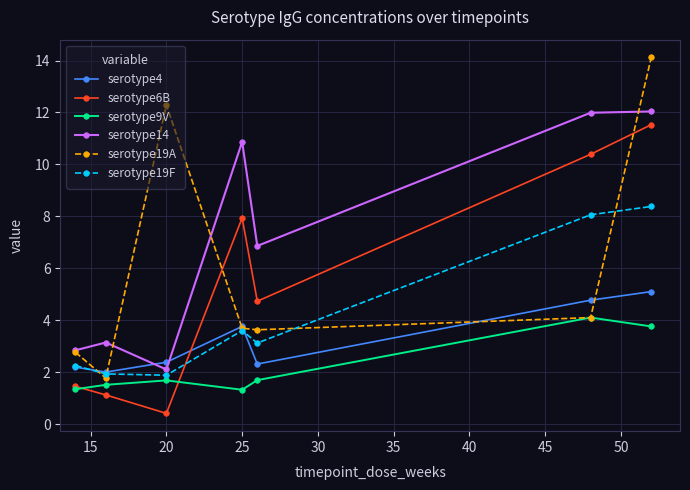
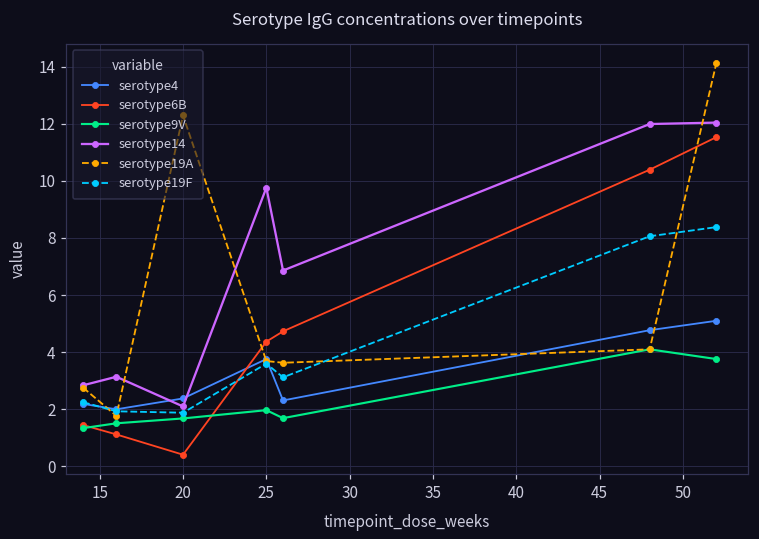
serotype6B, 25: 7.9 -> 4.4
serotype9V, 25: 1.3 -> 2.0
serotype14, 25: 10.9 -> 9.8
